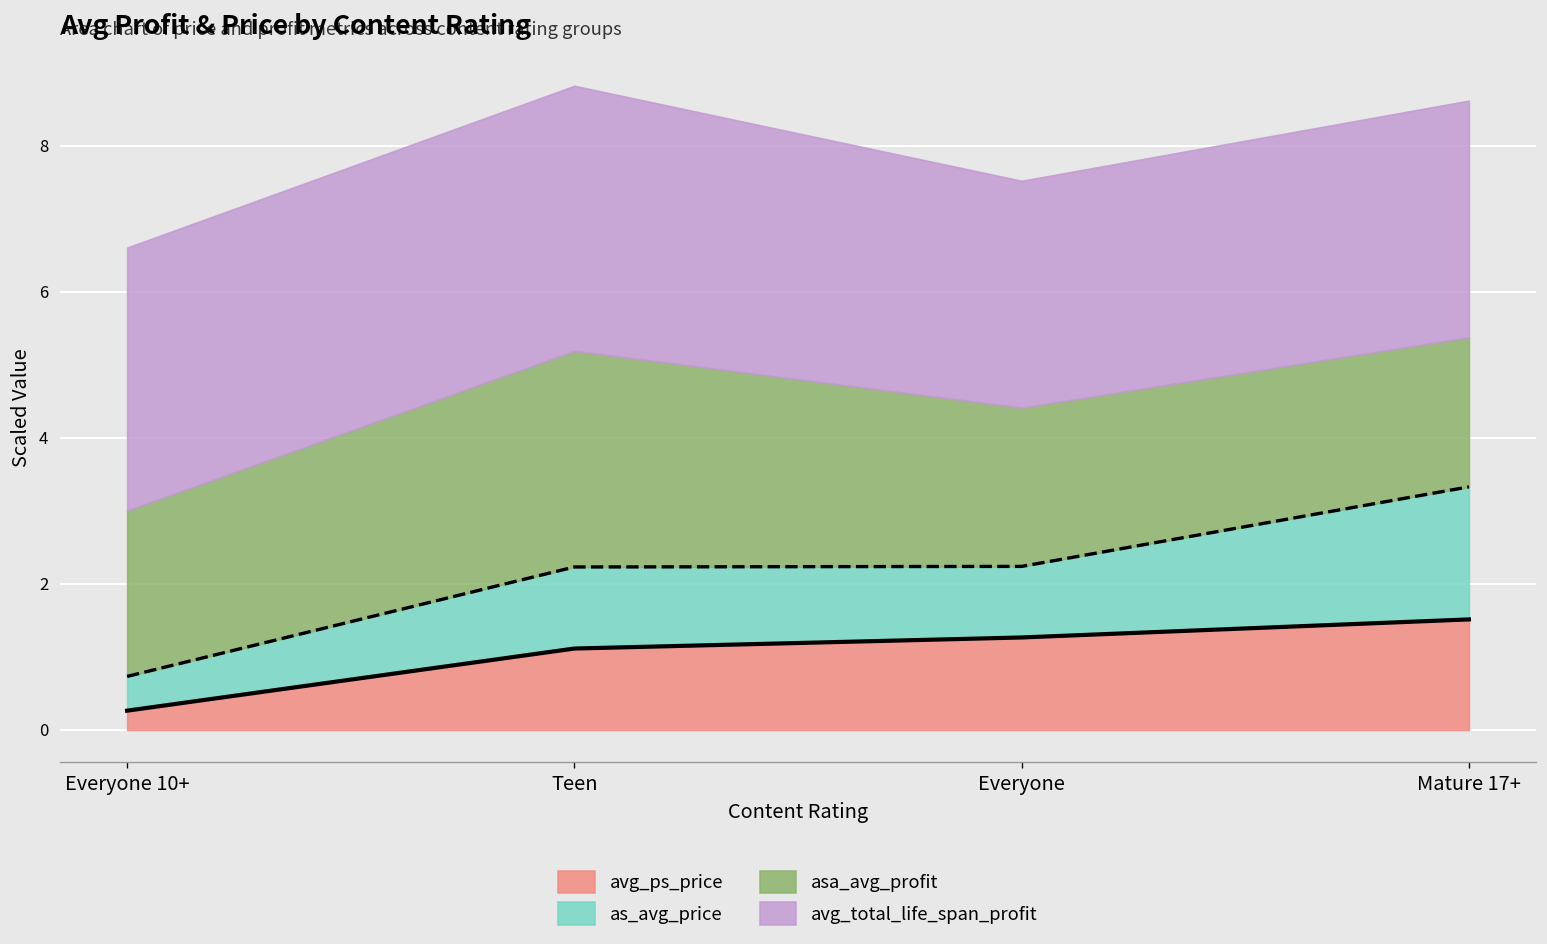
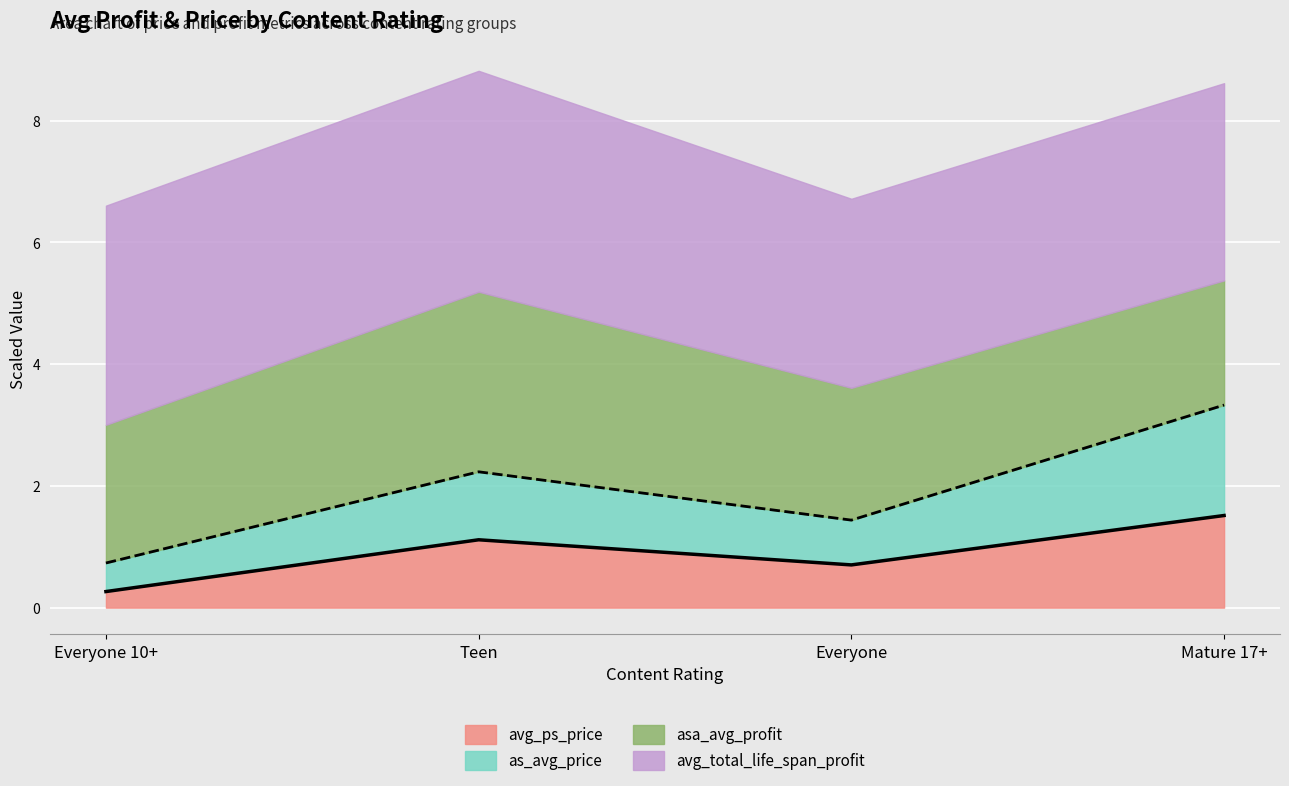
avg_ps_price, Everyone: 1.3 -> 0.7
as_avg_price, Everyone: 1.0 -> 0.7
